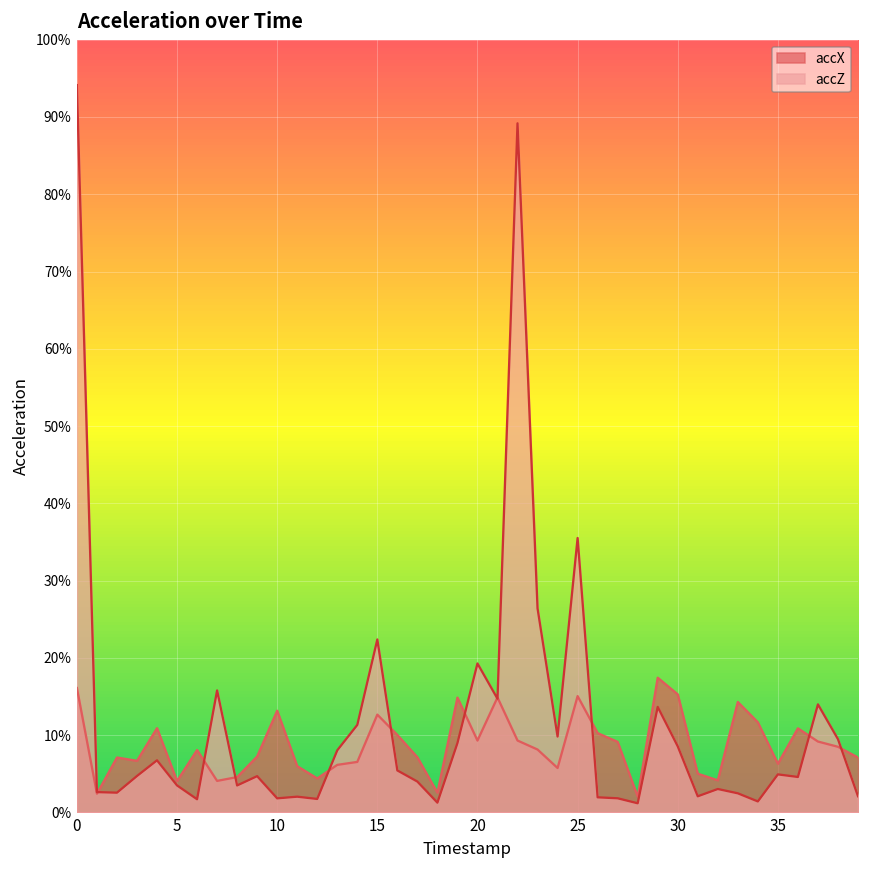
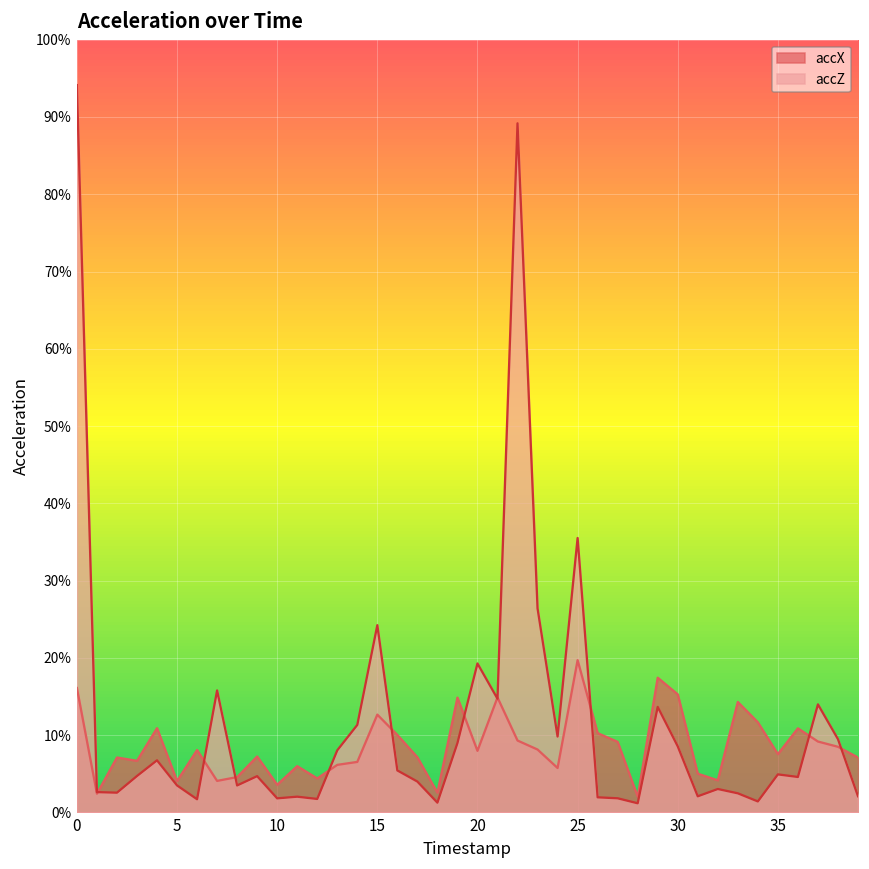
accX, 10: 13% -> 4%
accZ, 15: 22% -> 24%
accX, 20: 9% -> 8%
accX, 25: 15% -> 20%
accX, 35: 6% -> 8%
